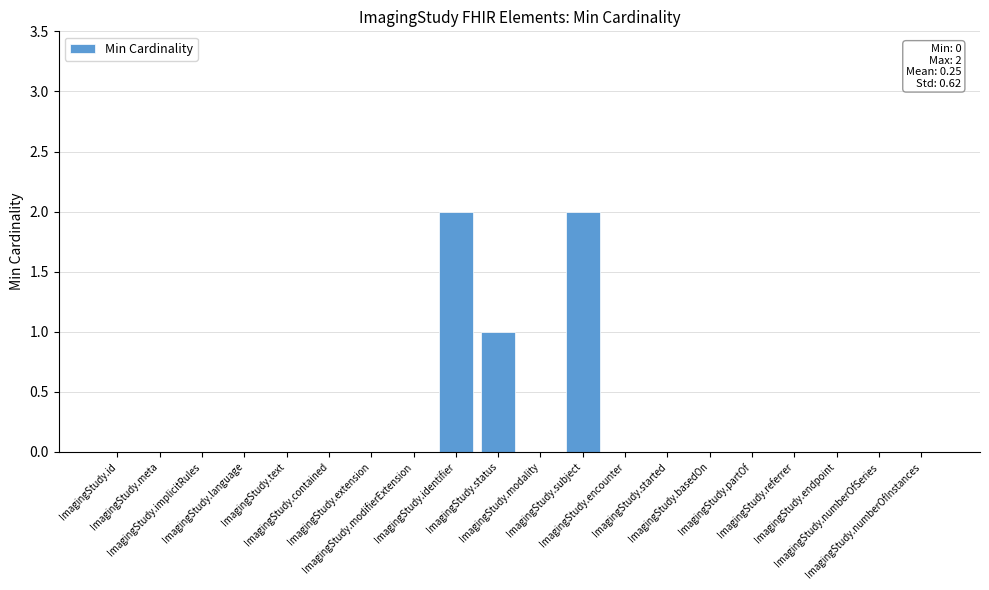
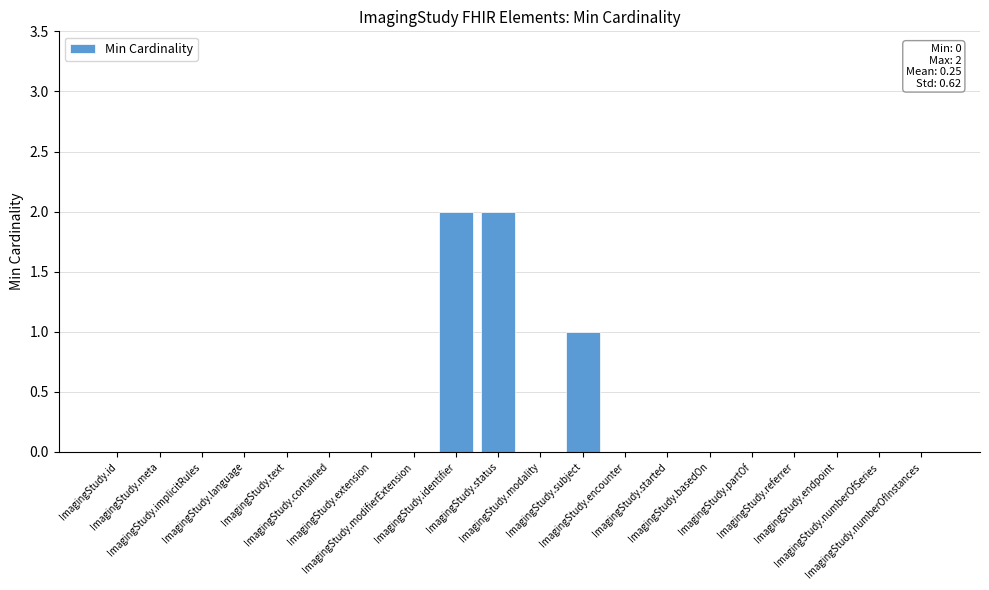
ImagingStudy.status: 1 -> 2
ImagingStudy.subject: 2 -> 1
